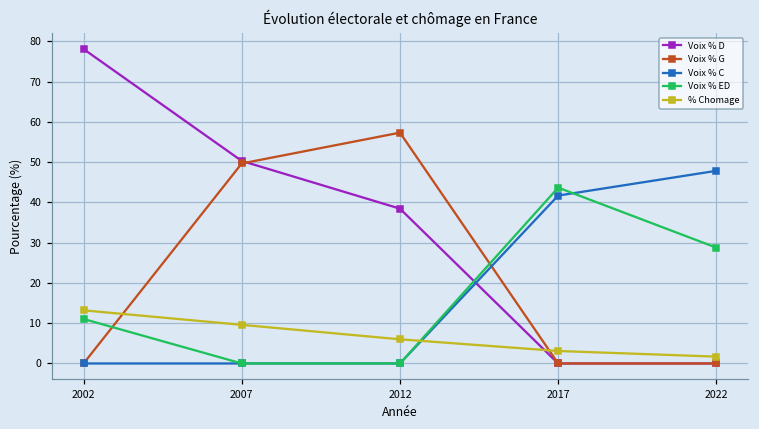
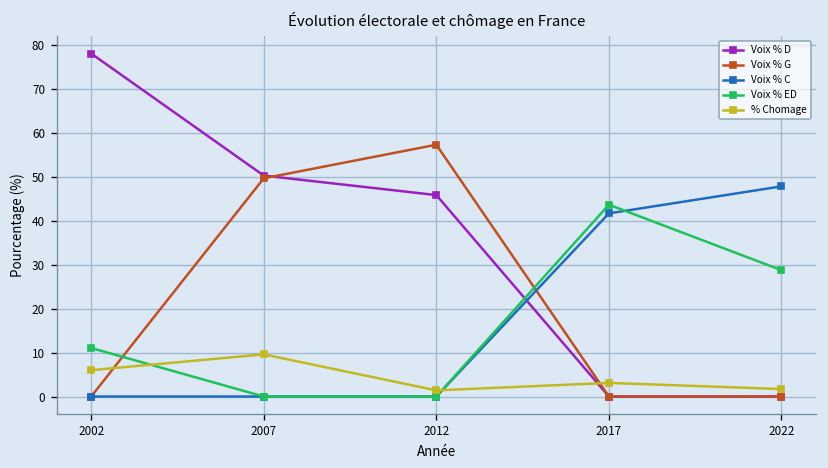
% Chomage, 2002: 13 -> 6
Voix % D, 2012: 38 -> 46
% Chomage, 2012: 6 -> 1
